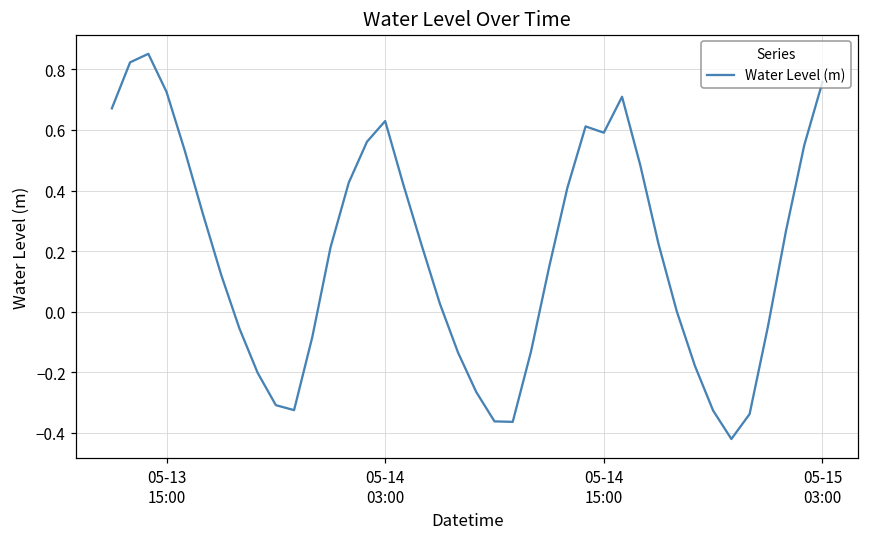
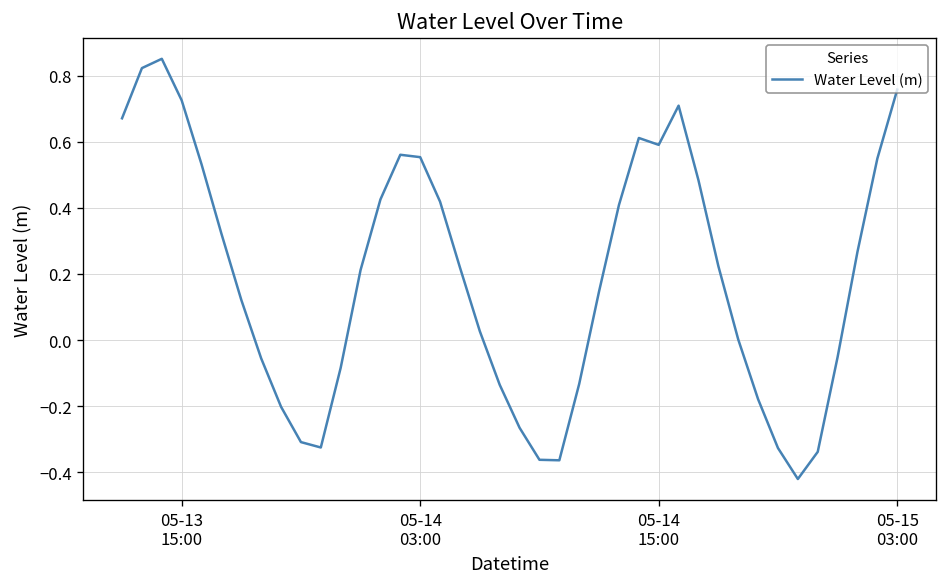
05-14 03:00: 0.63 -> 0.55
